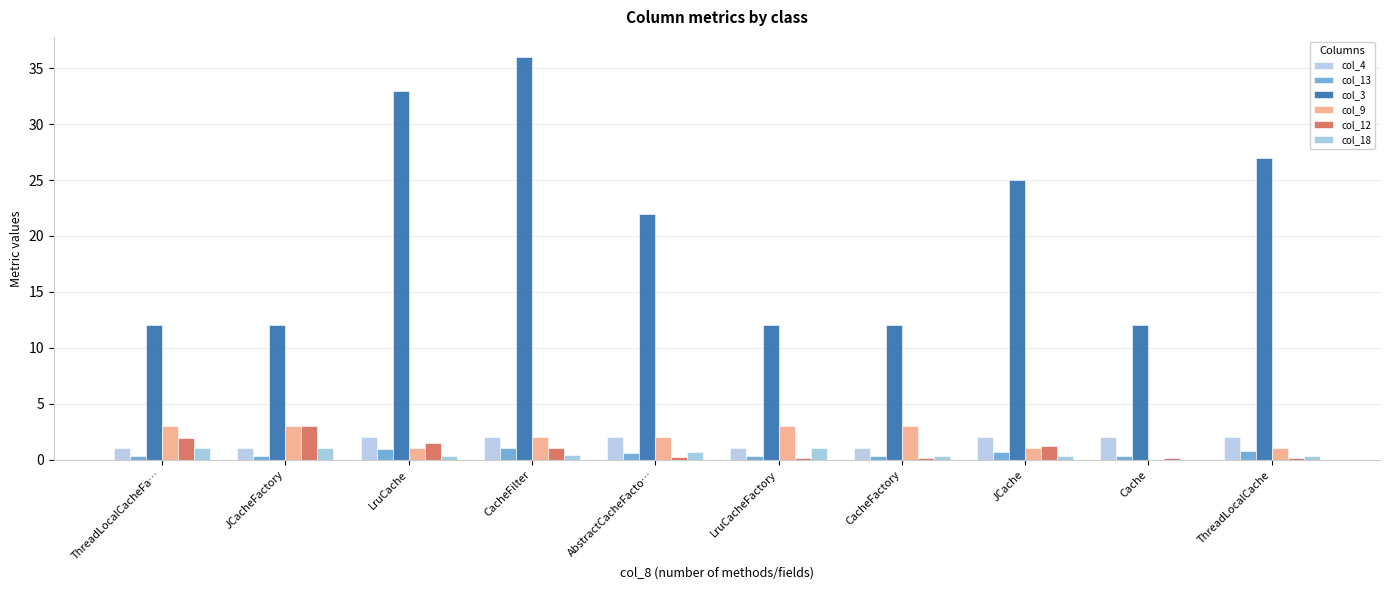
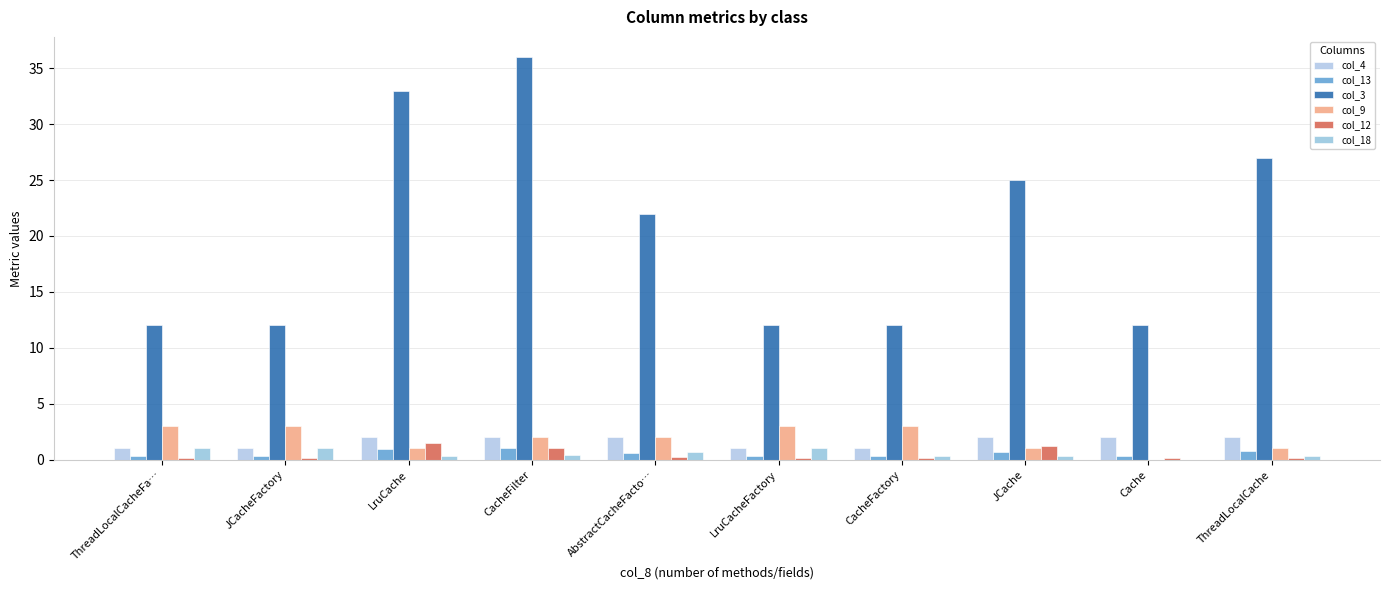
col_12, ThreadLocalCacheFa…: 1.9 -> 0.2
col_12, JCacheFactory: 3.0 -> 0.2
